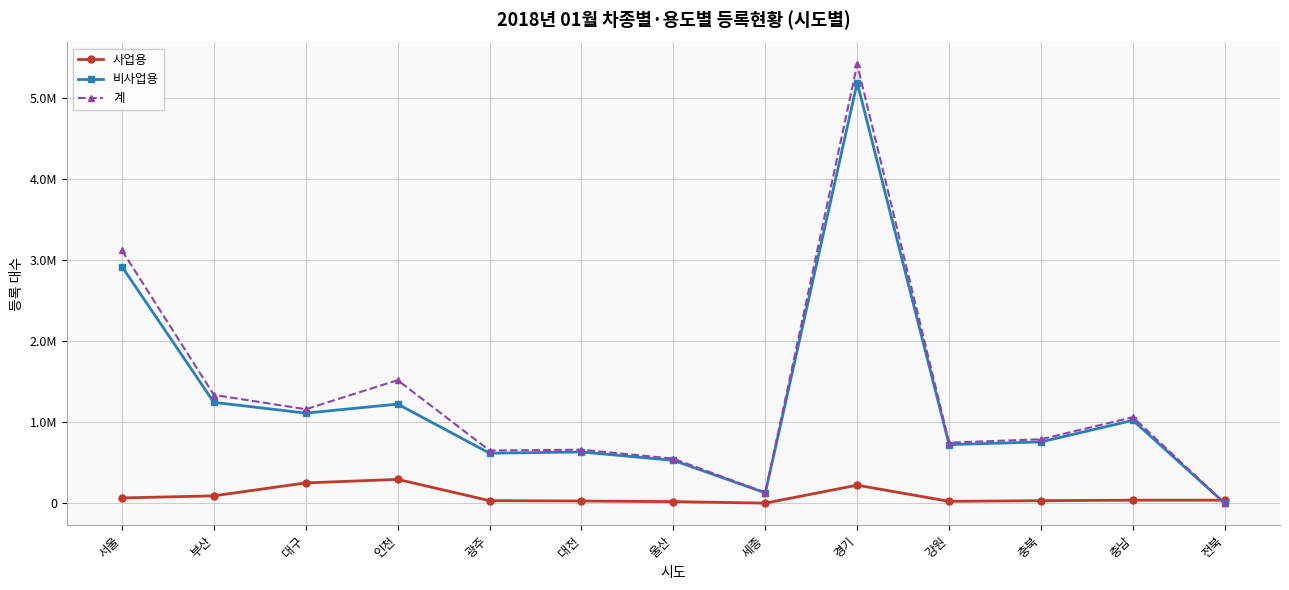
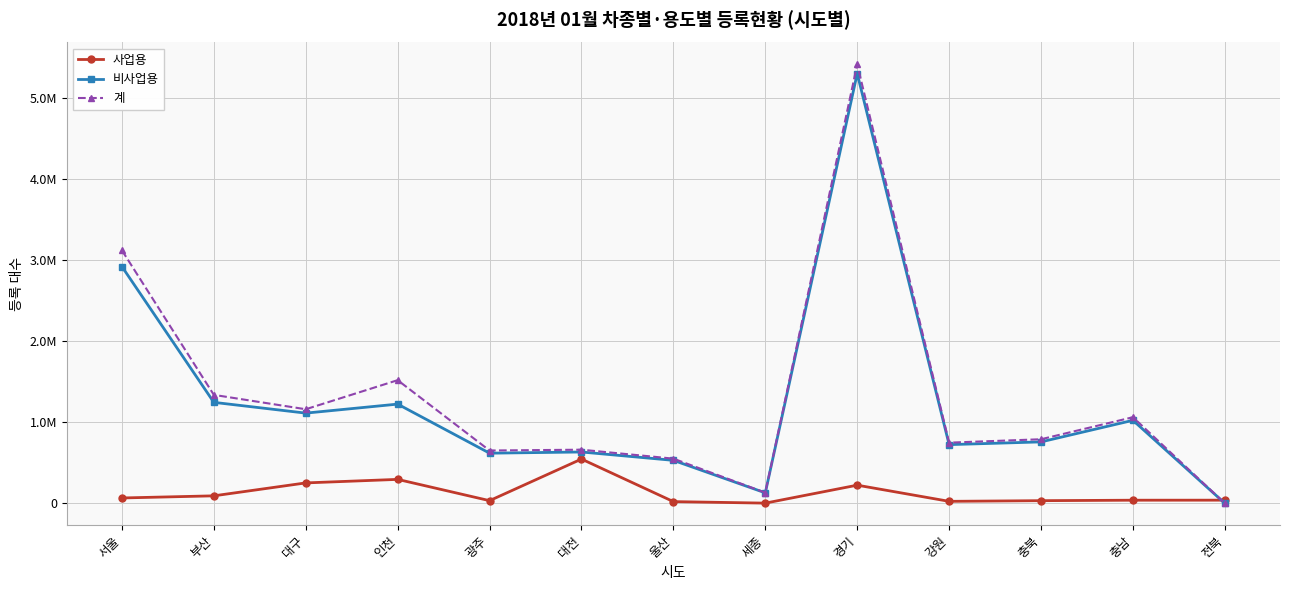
사업용, 대전: 0 -> 500000
비사업용, 경기: 5200000 -> 5300000
